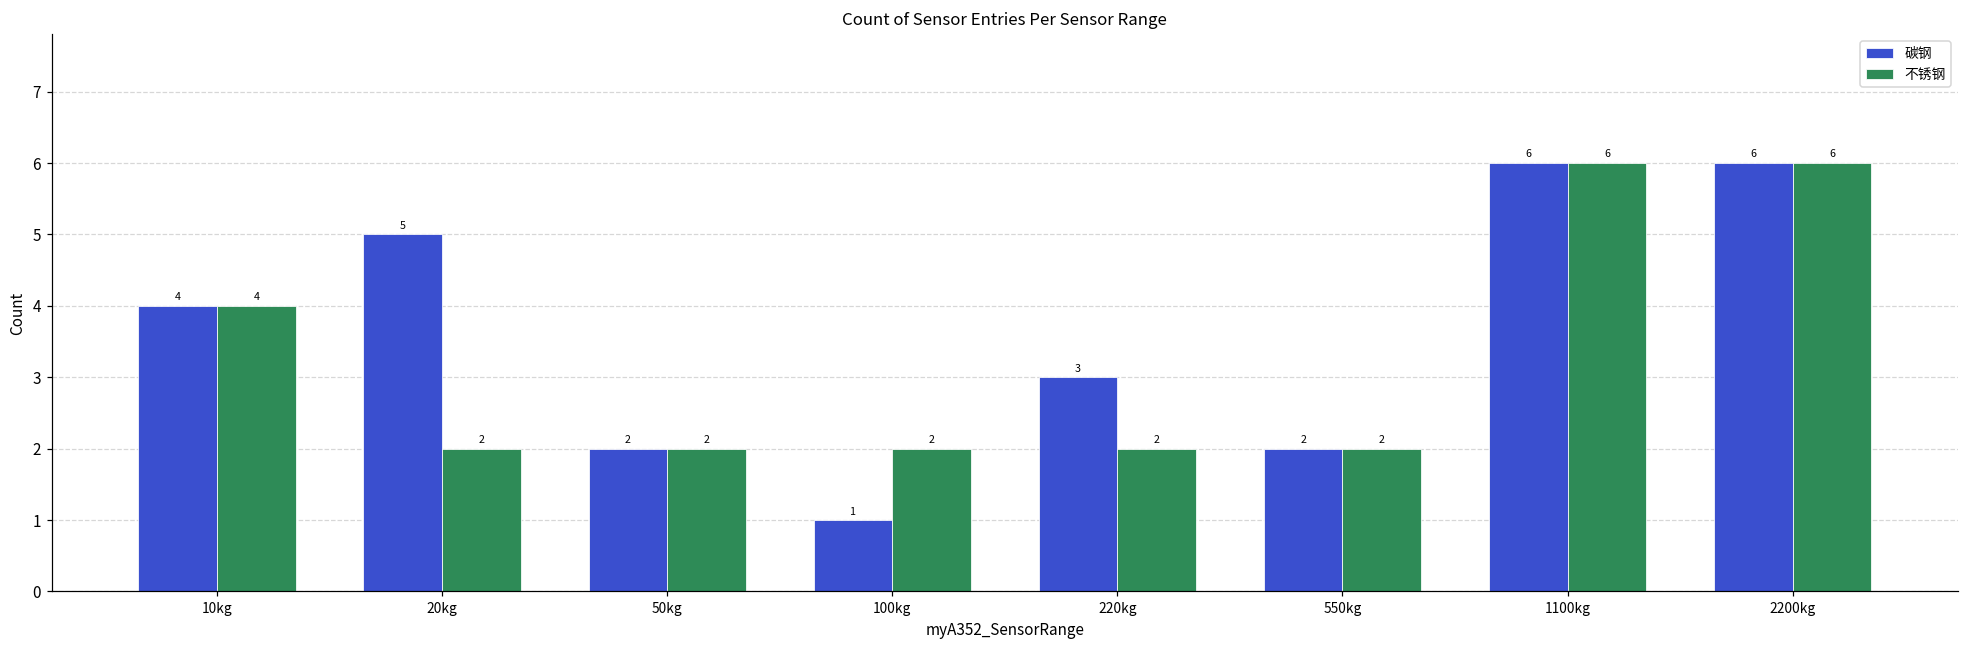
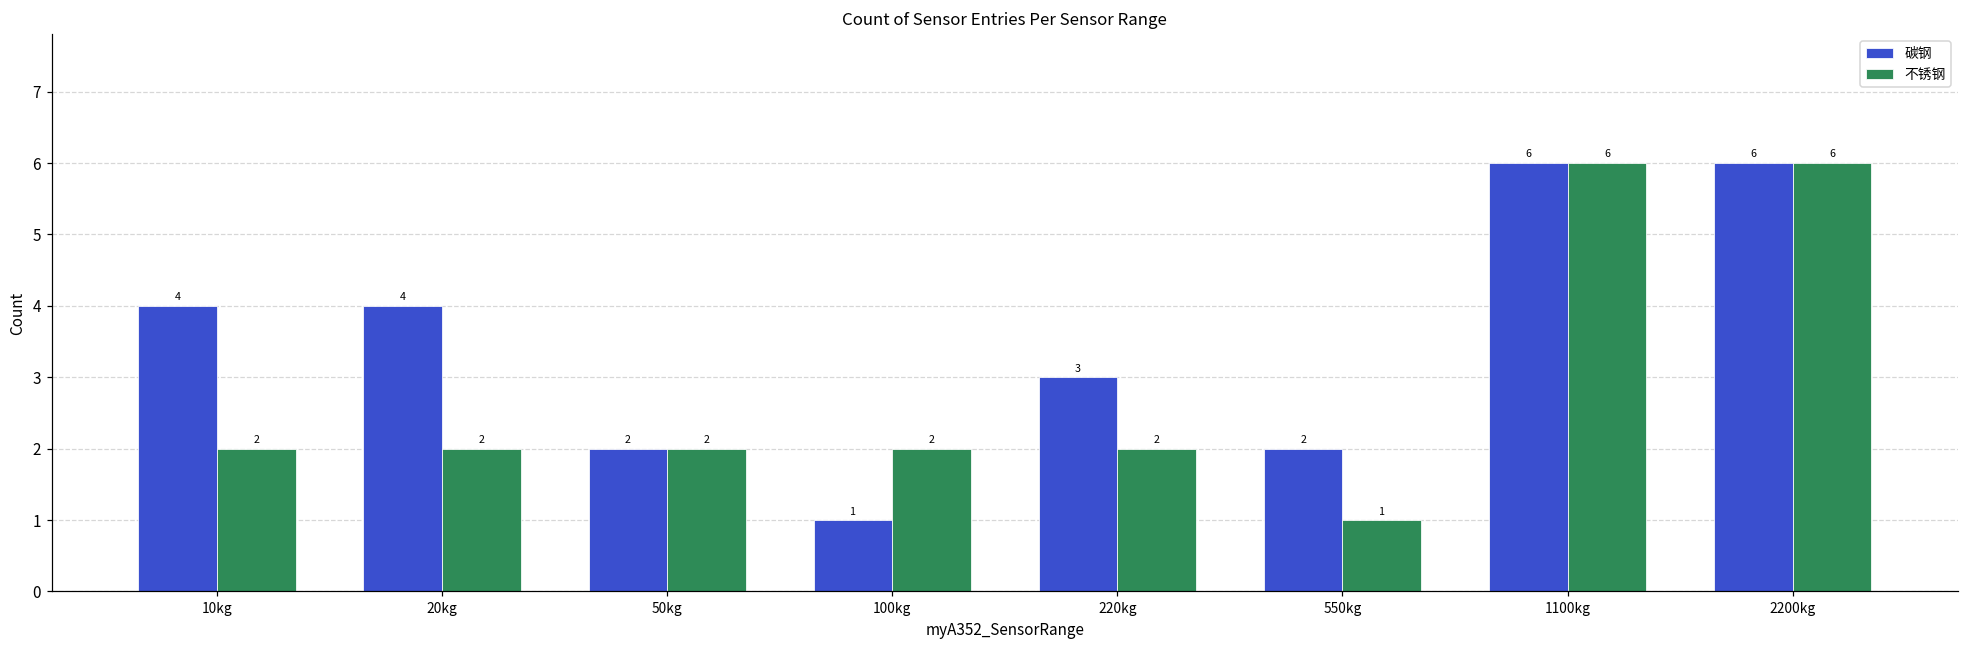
不锈钢, 10kg: 4 -> 2
碳钢, 20kg: 5 -> 4
不锈钢, 550kg: 2 -> 1
